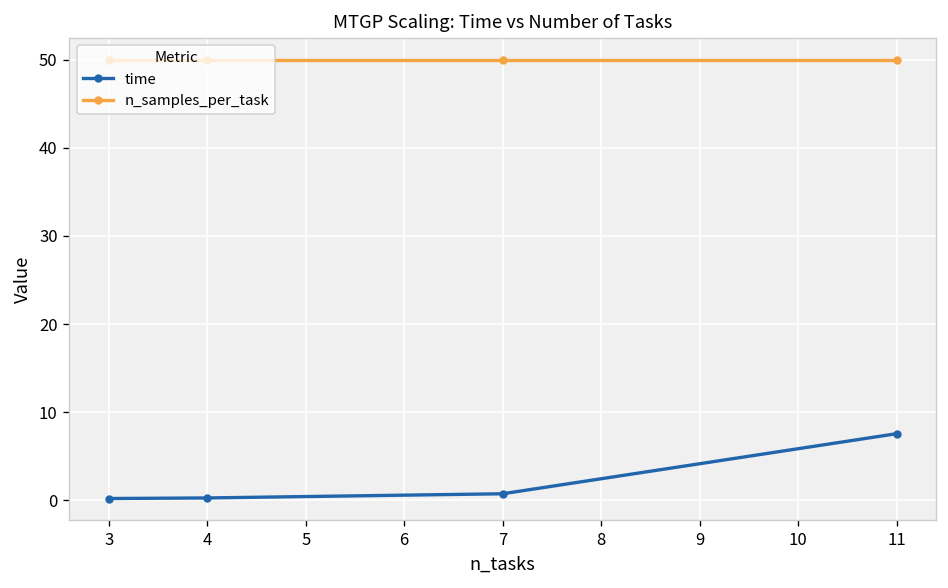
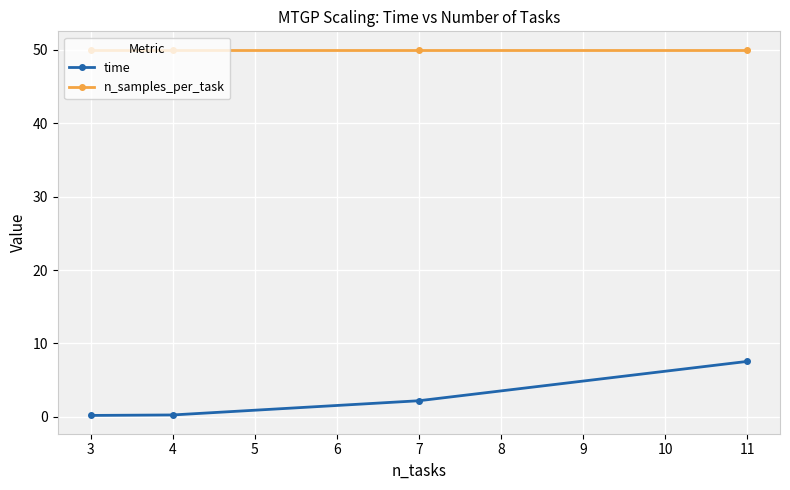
time, 7: 1 -> 2
